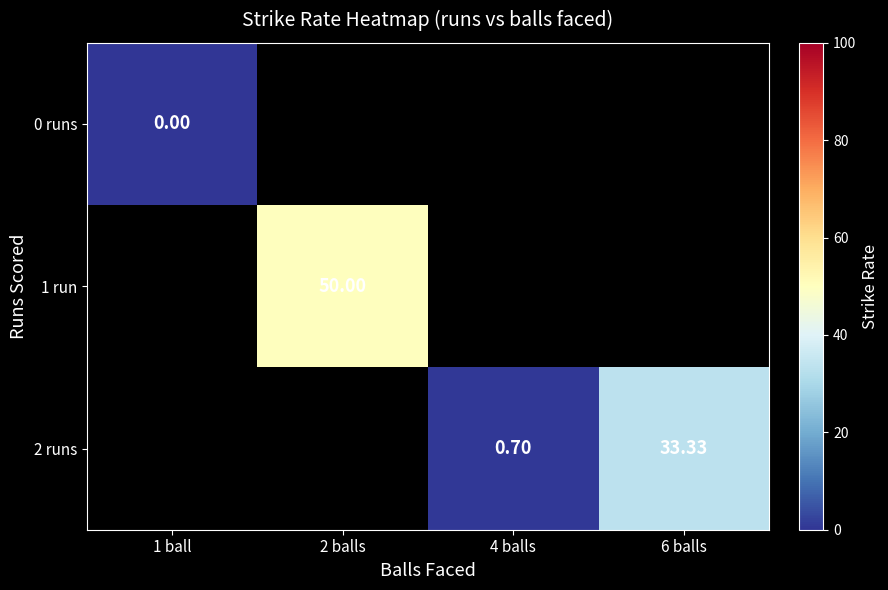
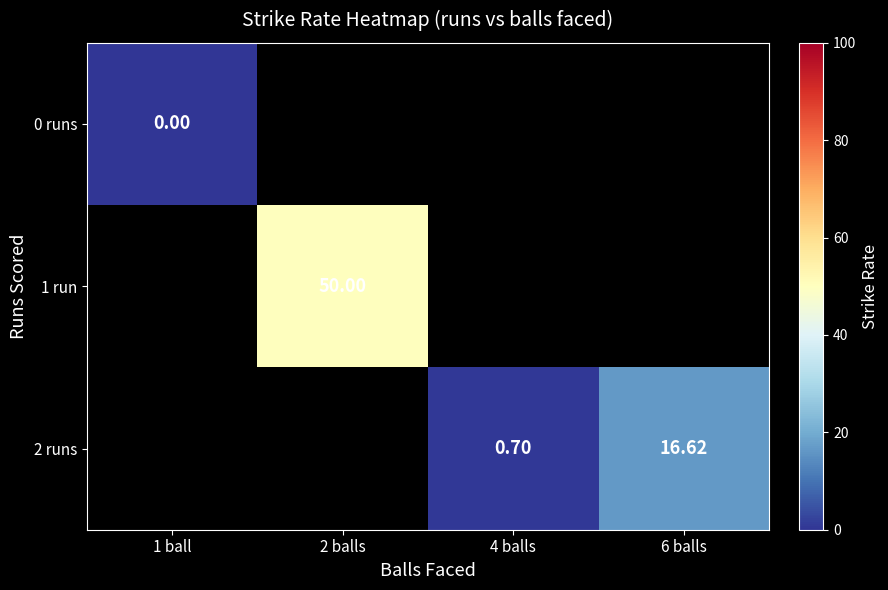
2 runs, 6 balls: 33.33 -> 16.62
